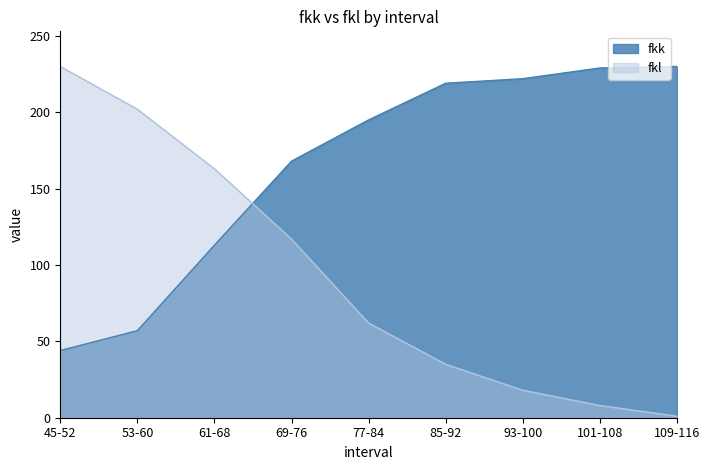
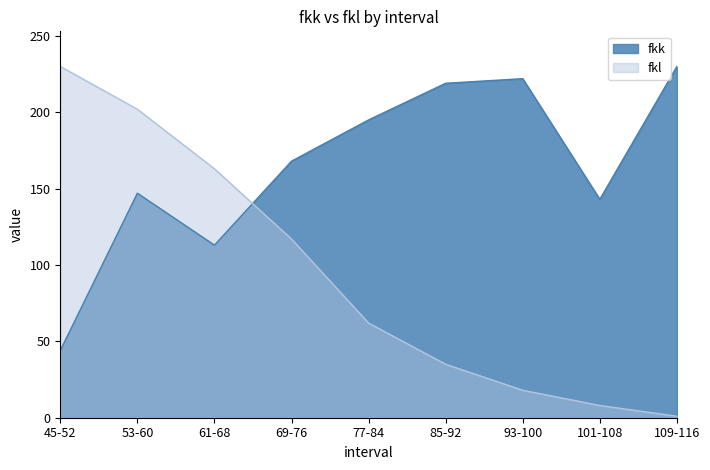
fkk, 53-60: 57 -> 147
fkk, 101-108: 229 -> 143
